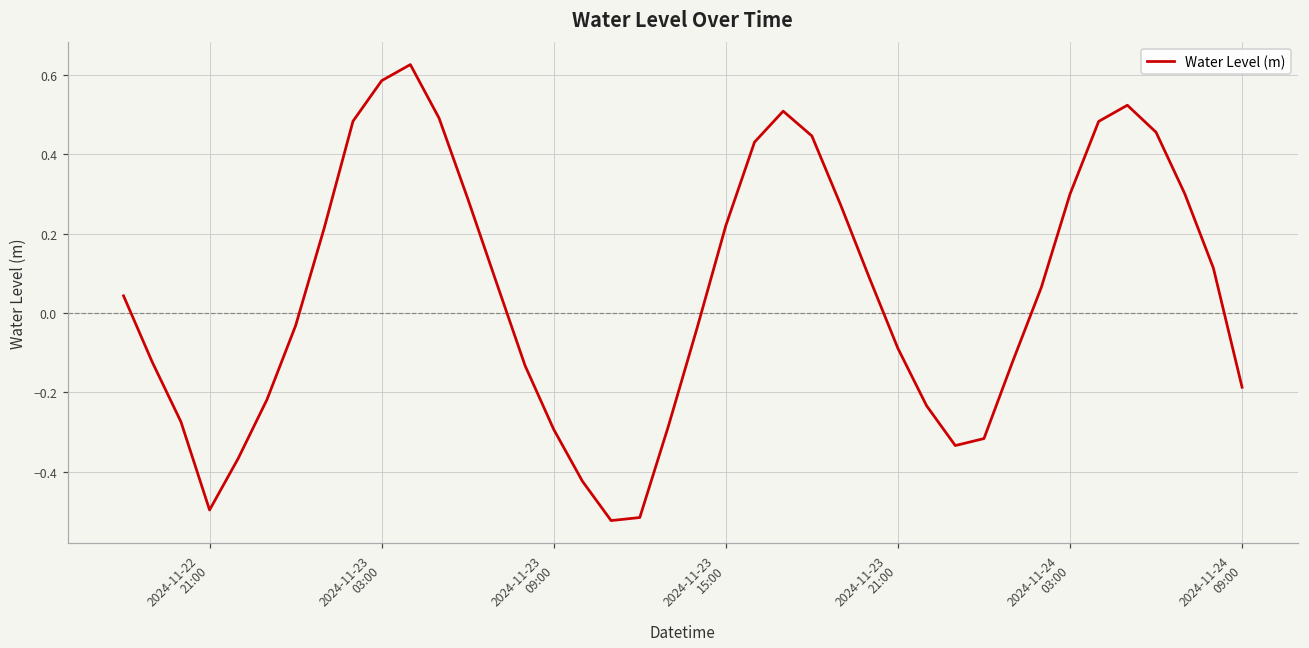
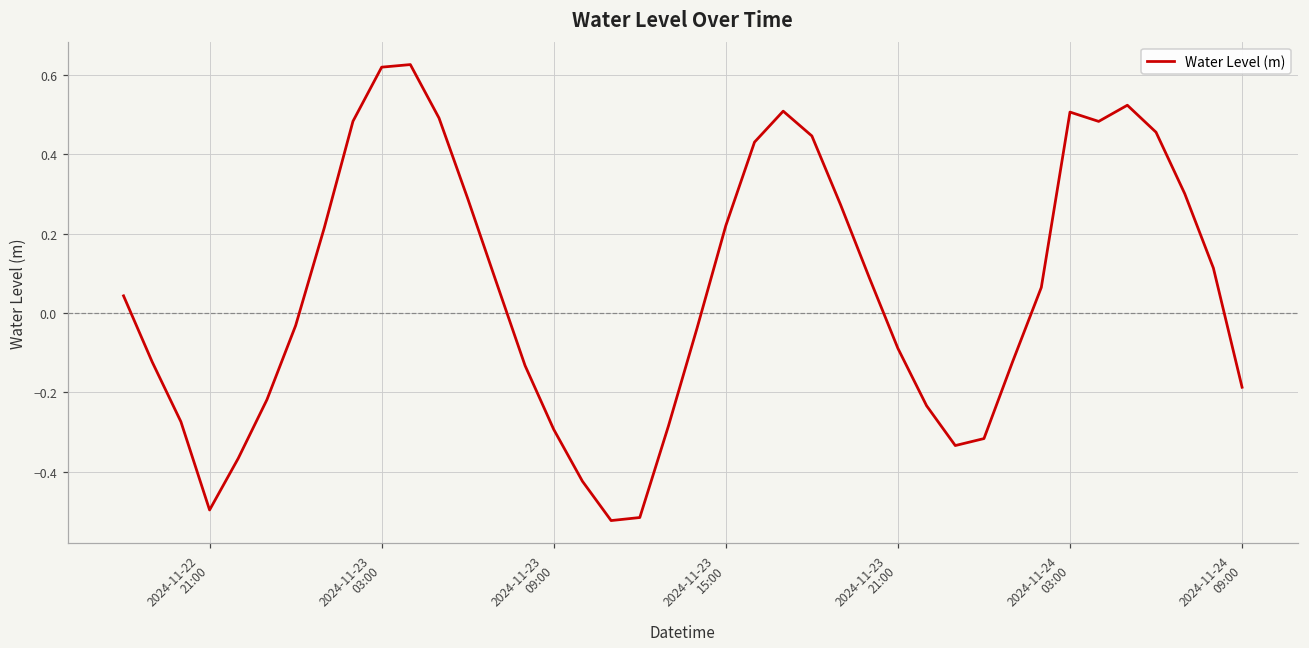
2024-11-23 03:00: 0.58 -> 0.62
2024-11-24 03:00: 0.30 -> 0.51
